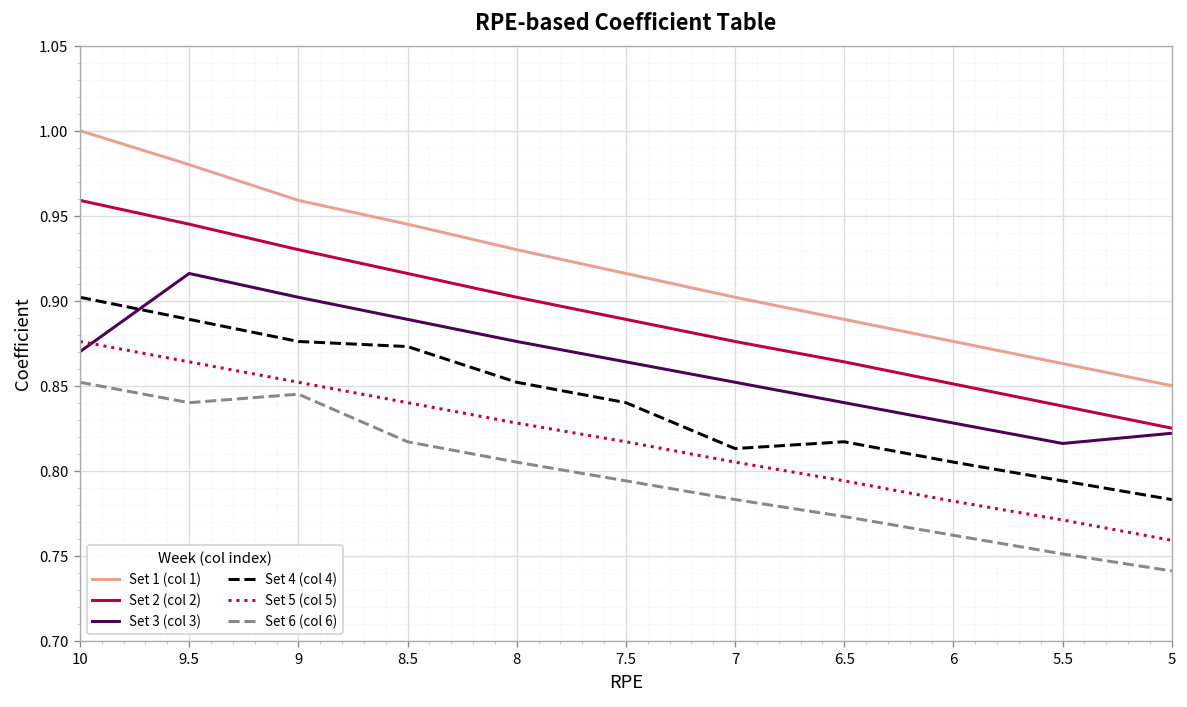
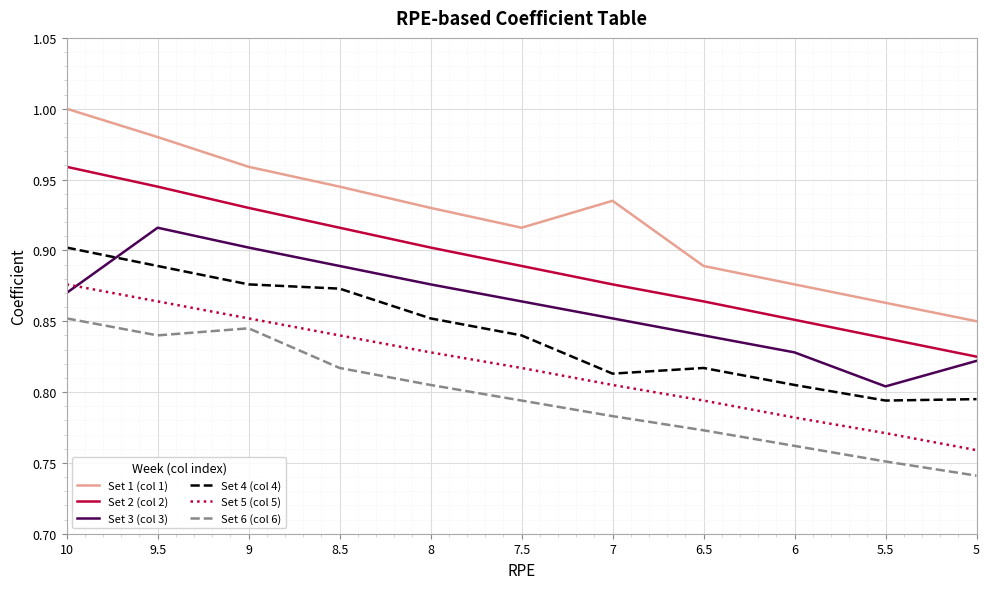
Set 1 (col 1), 7: 0.902 -> 0.935
Set 3 (col 3), 5.5: 0.816 -> 0.804
Set 4 (col 4), 5: 0.783 -> 0.795
